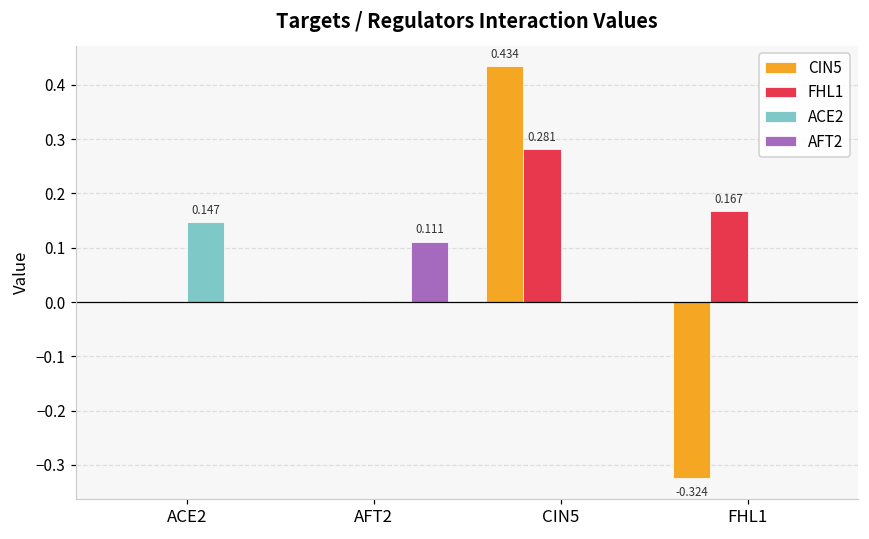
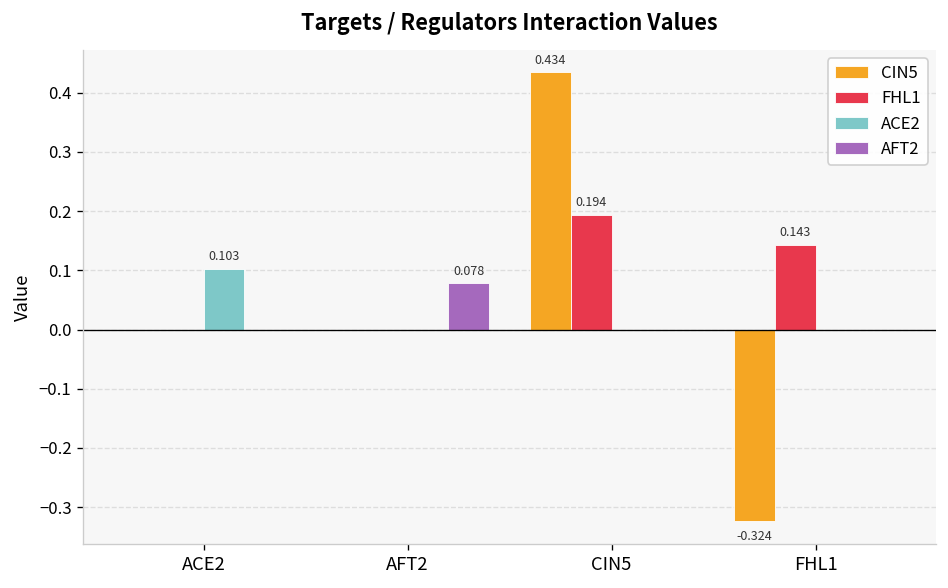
ACE2, ACE2: 0.147 -> 0.103
AFT2, AFT2: 0.111 -> 0.078
FHL1, CIN5: 0.281 -> 0.194
FHL1, FHL1: 0.167 -> 0.143
